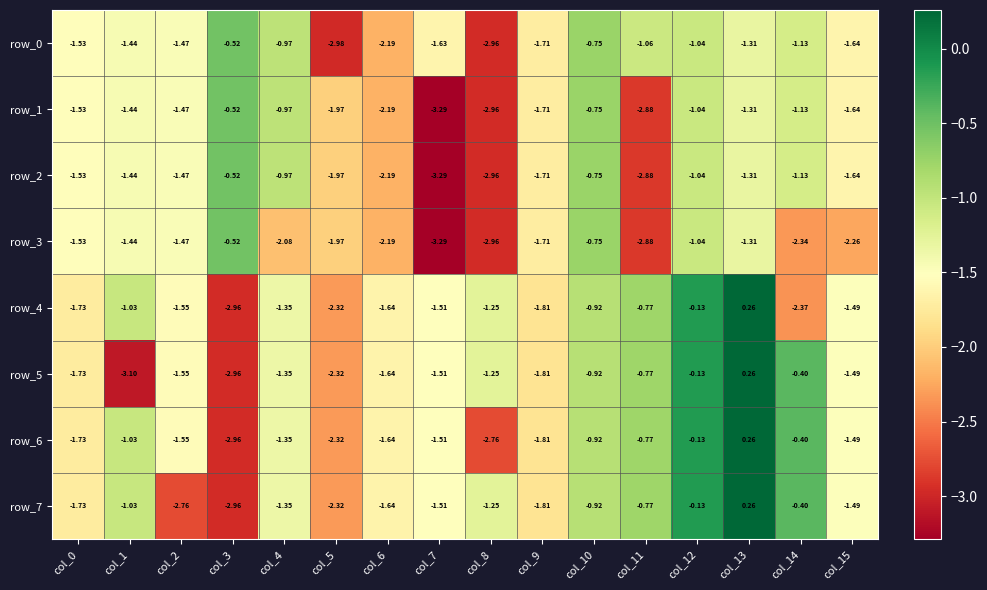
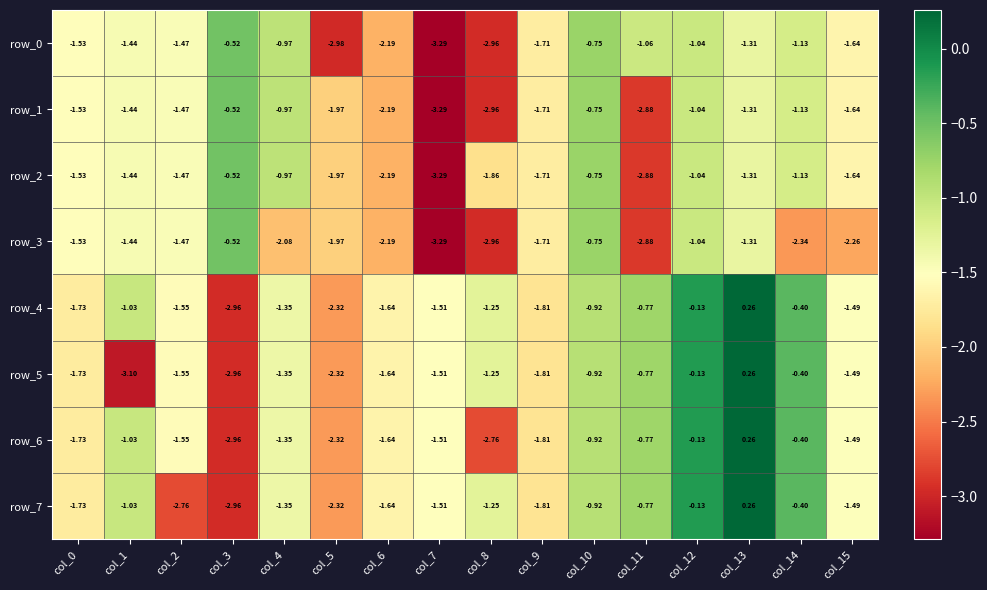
row_0, col_7: -1.63 -> -3.29
row_2, col_8: -2.96 -> -1.86
row_4, col_14: -2.37 -> -0.40
